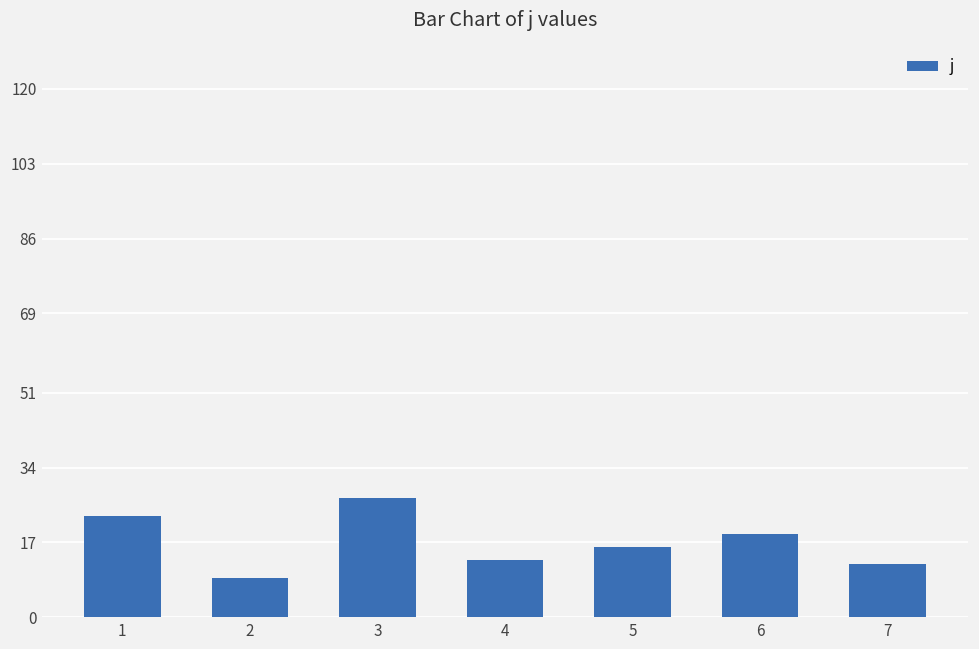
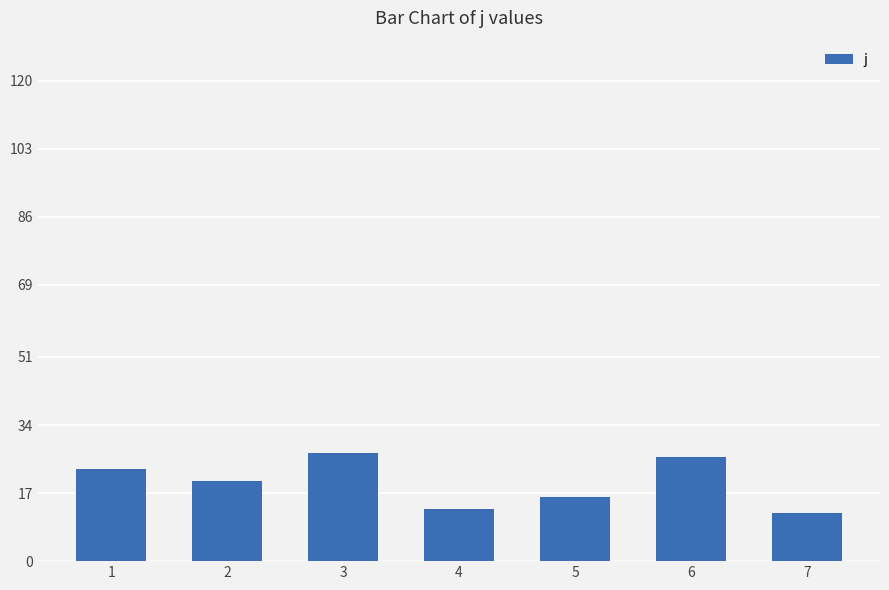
2: 9 -> 20
6: 19 -> 26
